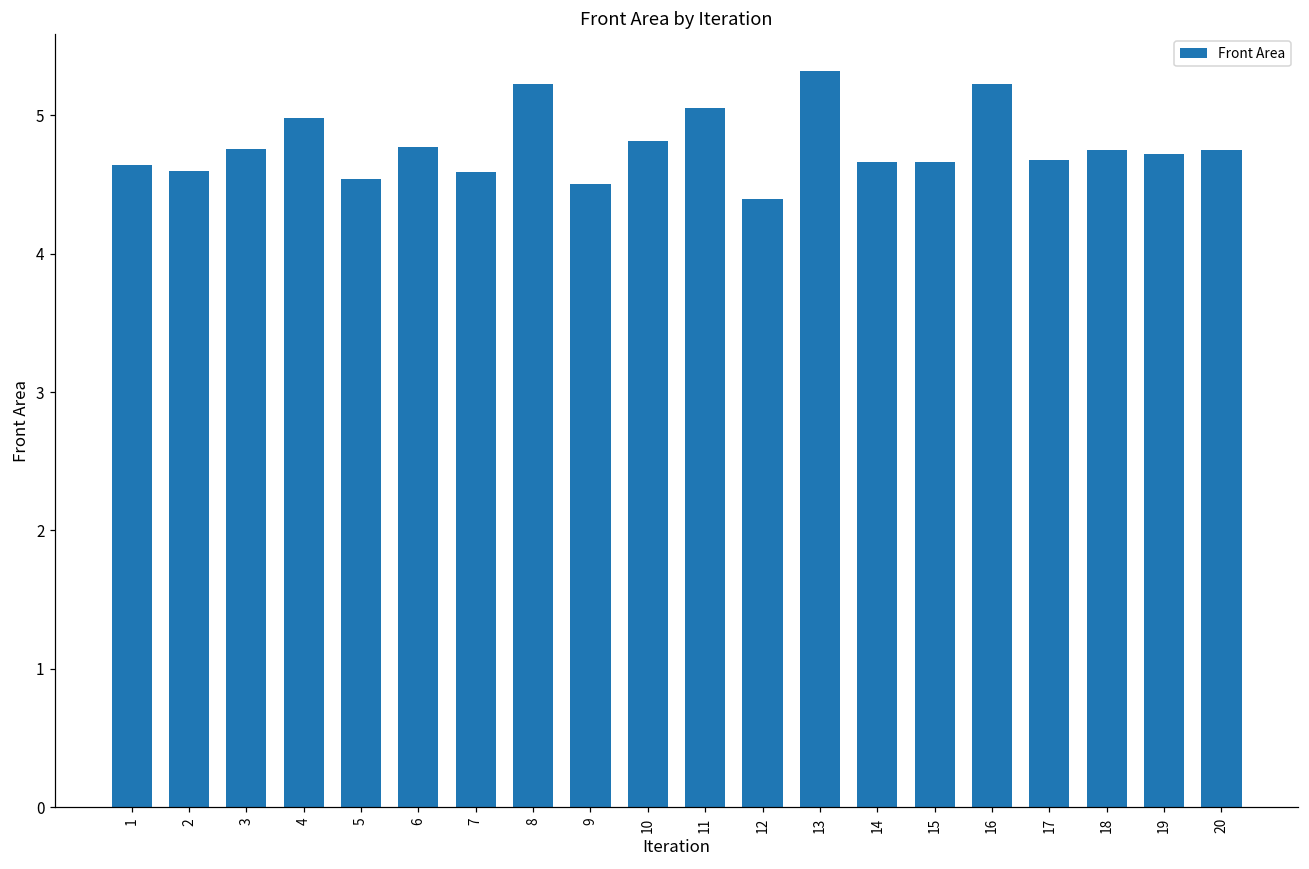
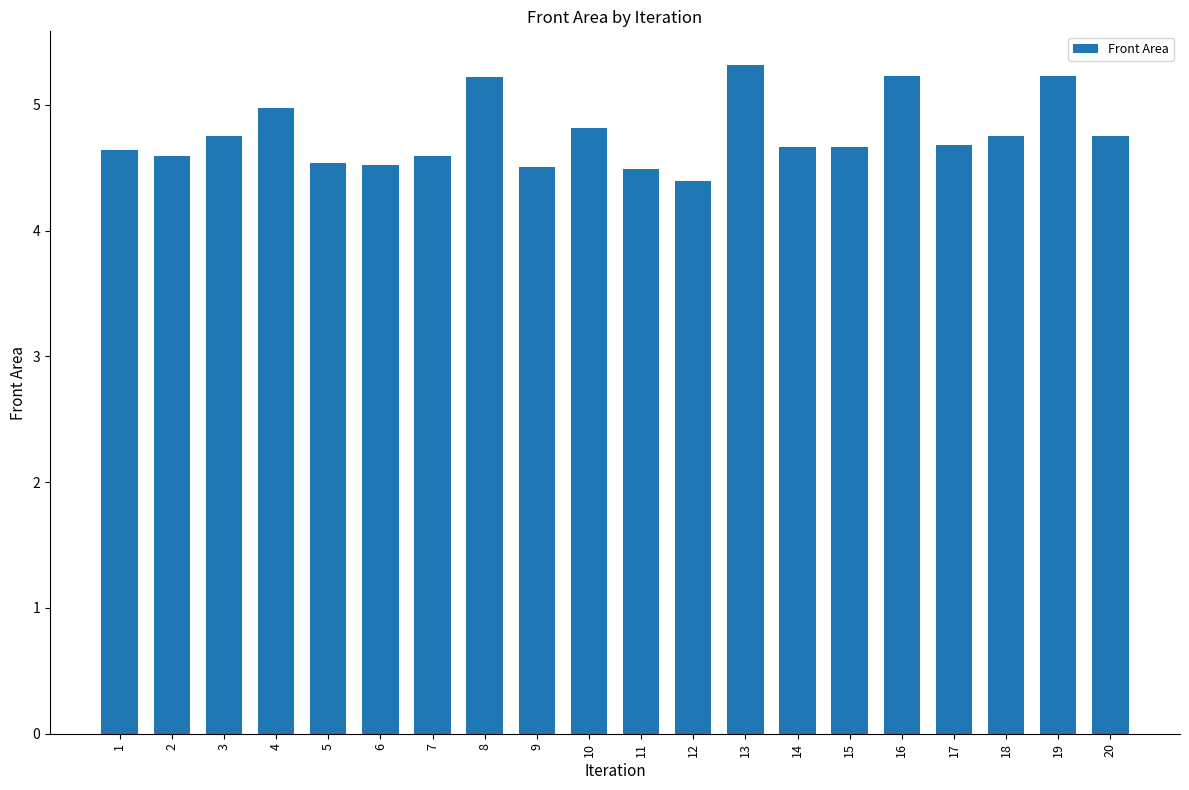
6: 4.77 -> 4.52
11: 5.05 -> 4.49
19: 4.72 -> 5.23
